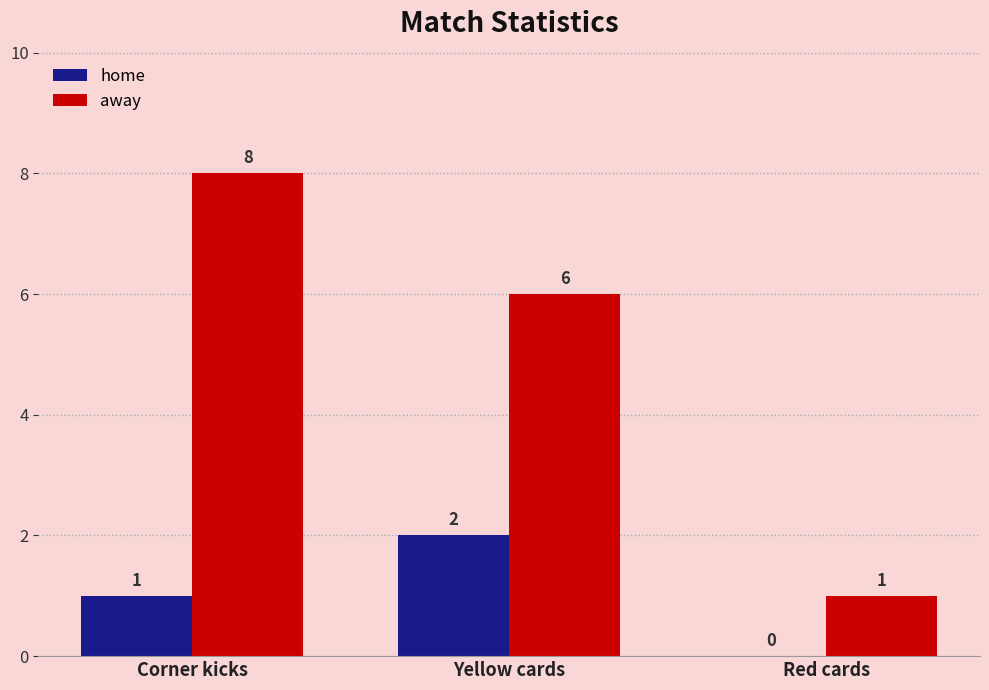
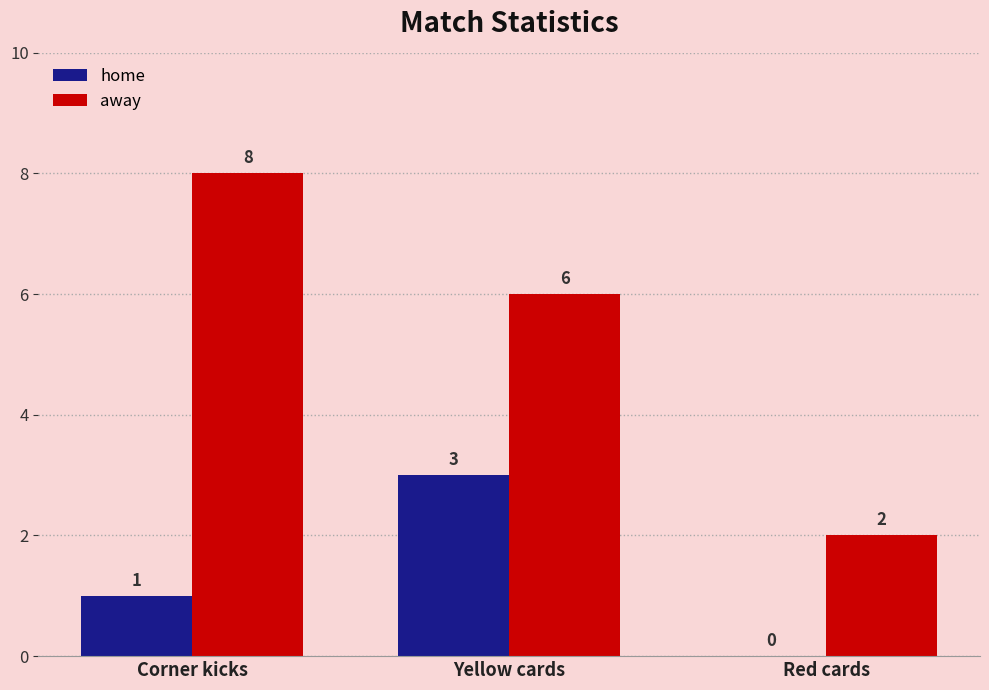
home, Yellow cards: 2 -> 3
away, Red cards: 1 -> 2
